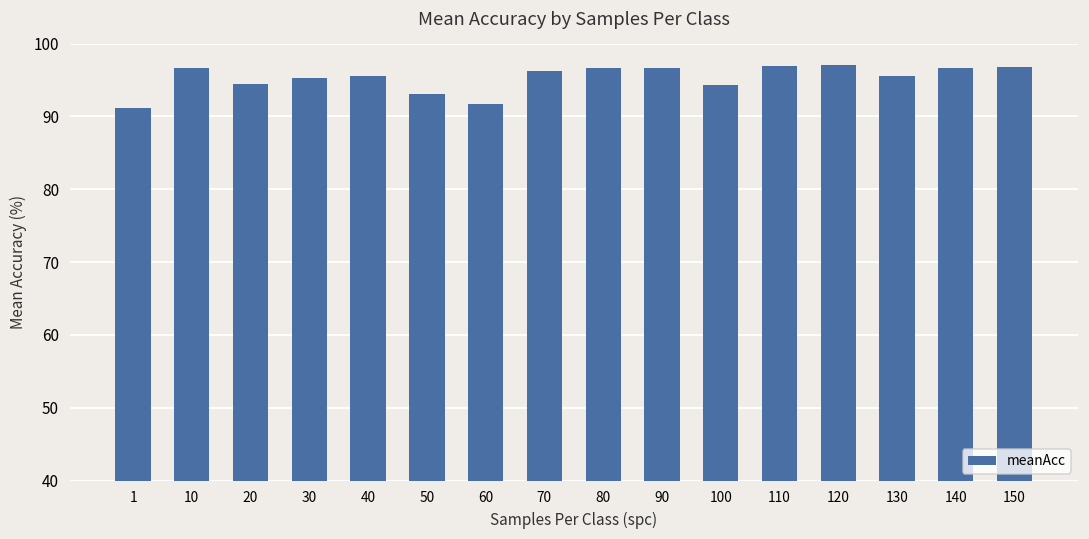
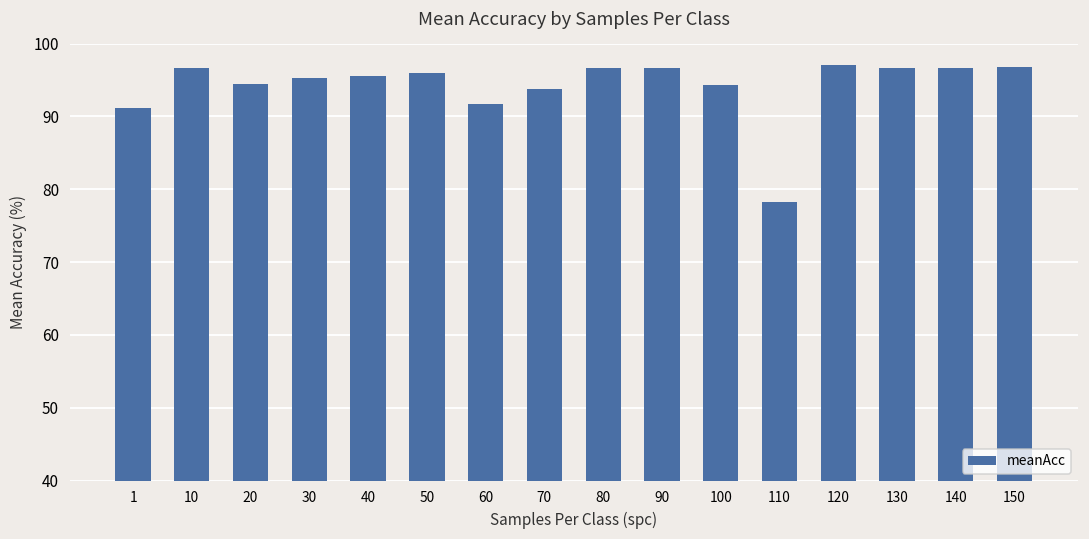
50: 93 -> 96
70: 96 -> 94
110: 97 -> 78
130: 95 -> 97
